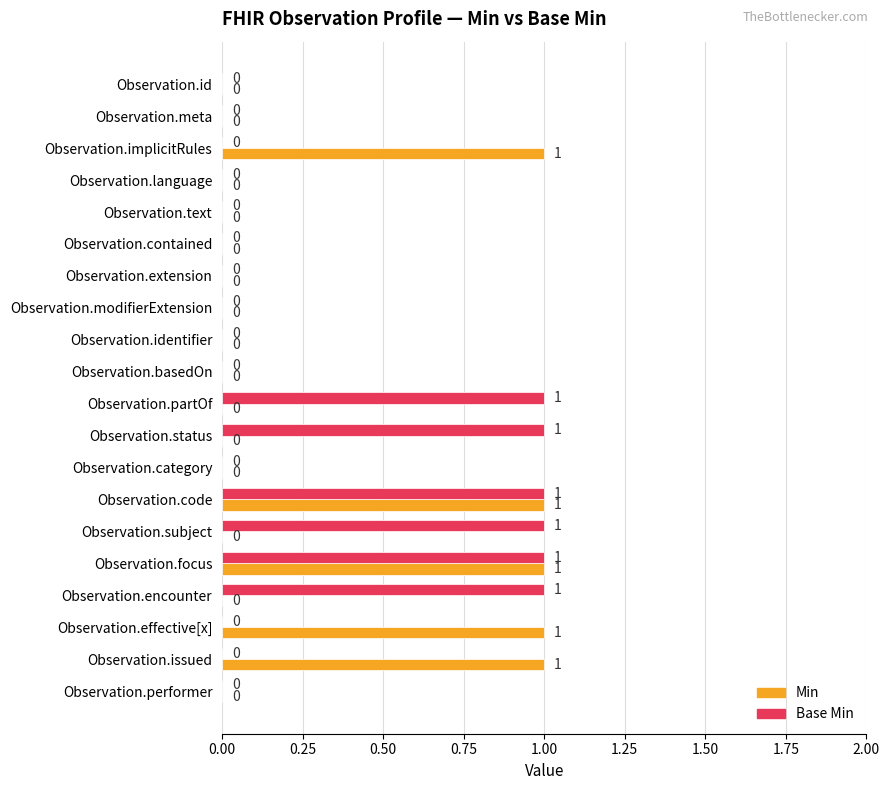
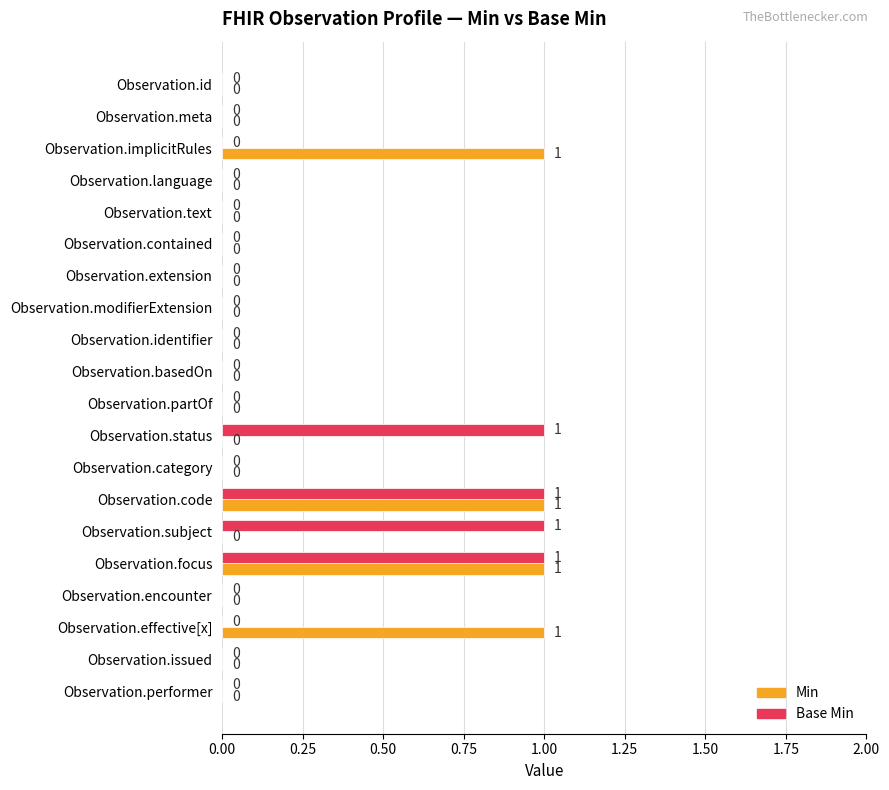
Base Min, Observation.partOf: 1 -> 0
Base Min, Observation.encounter: 1 -> 0
Min, Observation.issued: 1 -> 0
